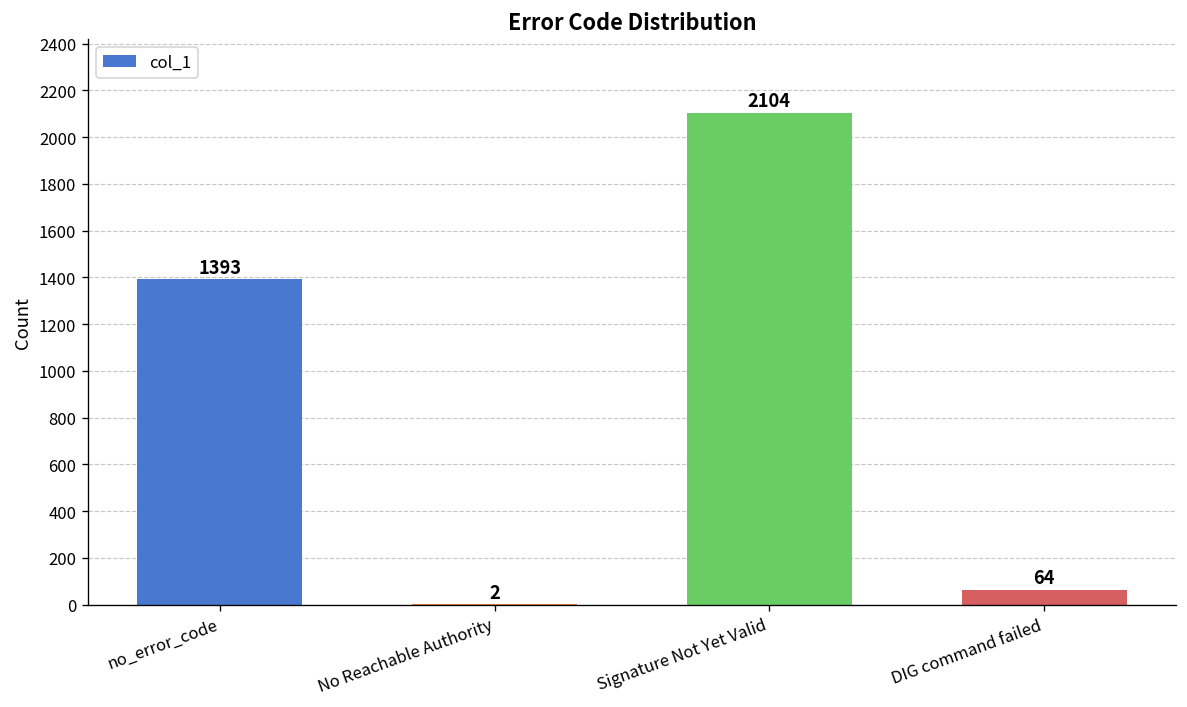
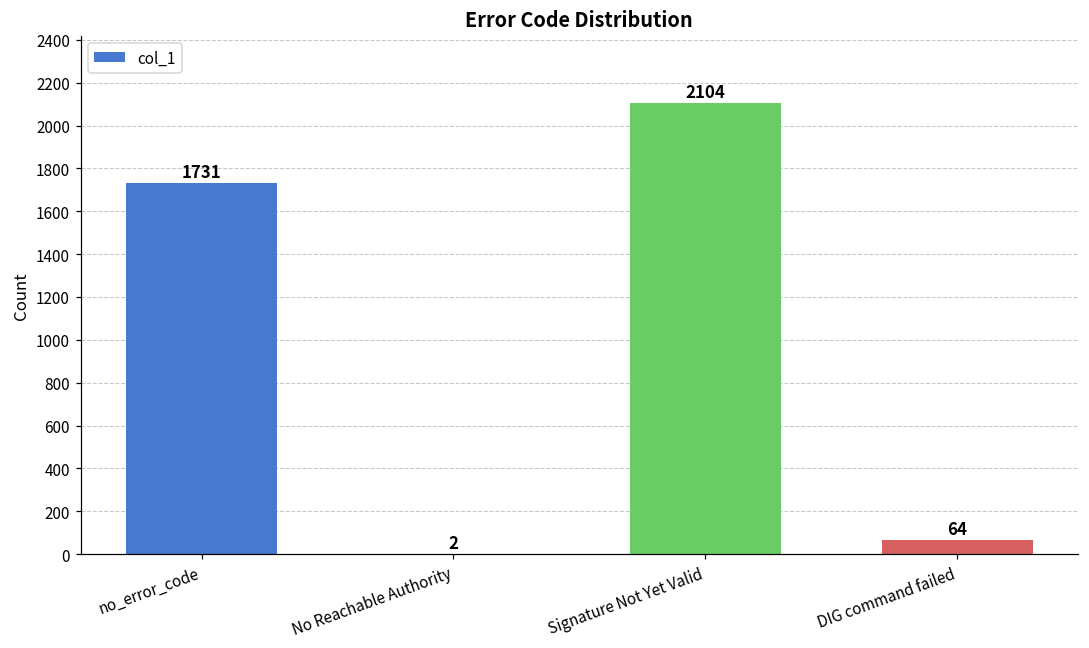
no_error_code: 1393 -> 1731
